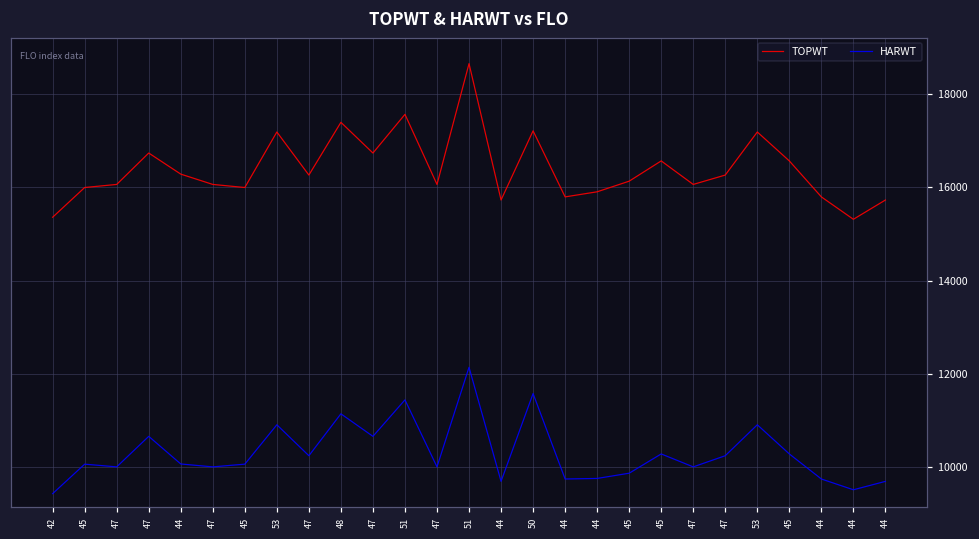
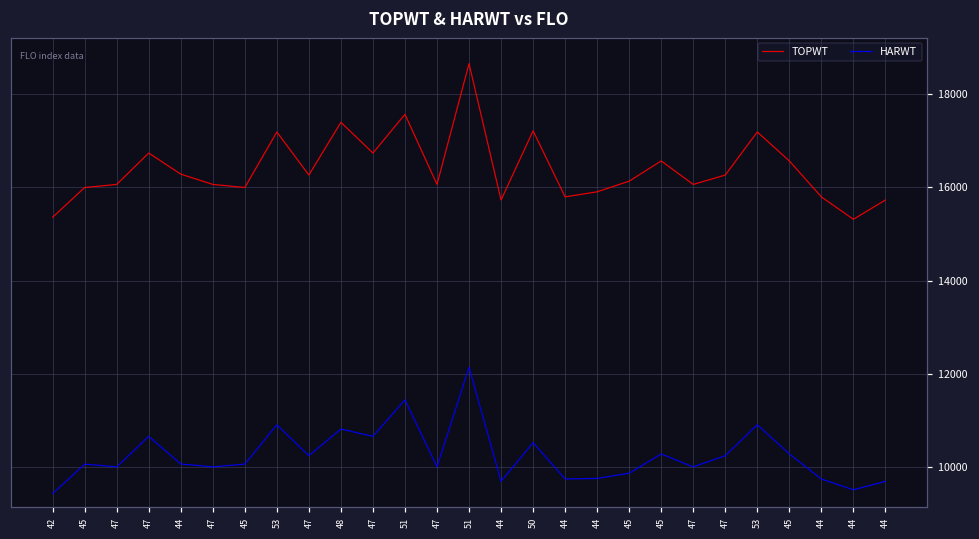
HARWT, 48: 11100 -> 10800
HARWT, 50: 11600 -> 10500
